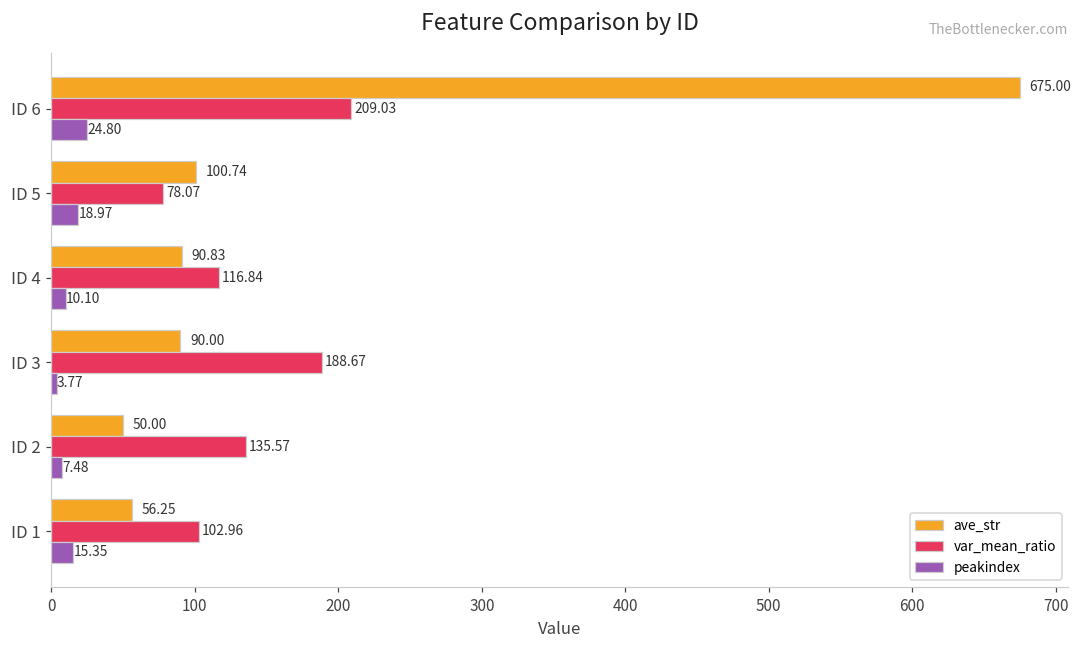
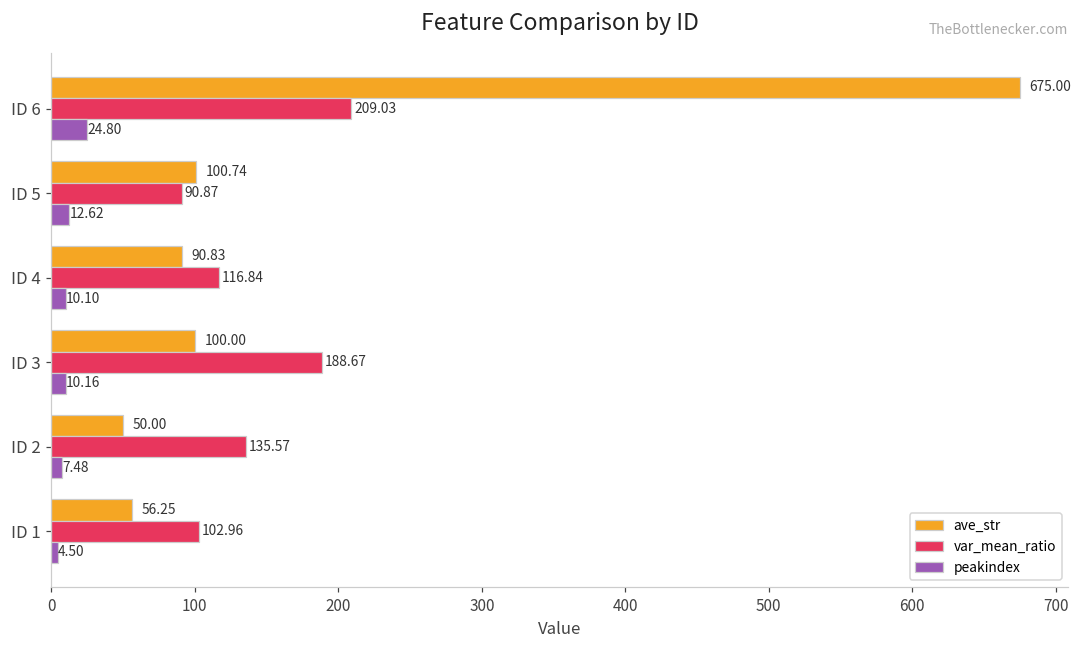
var_mean_ratio, ID 5: 78.07 -> 90.87
peakindex, ID 5: 18.97 -> 12.62
ave_str, ID 3: 90.00 -> 100.00
peakindex, ID 3: 3.77 -> 10.16
peakindex, ID 1: 15.35 -> 4.50
